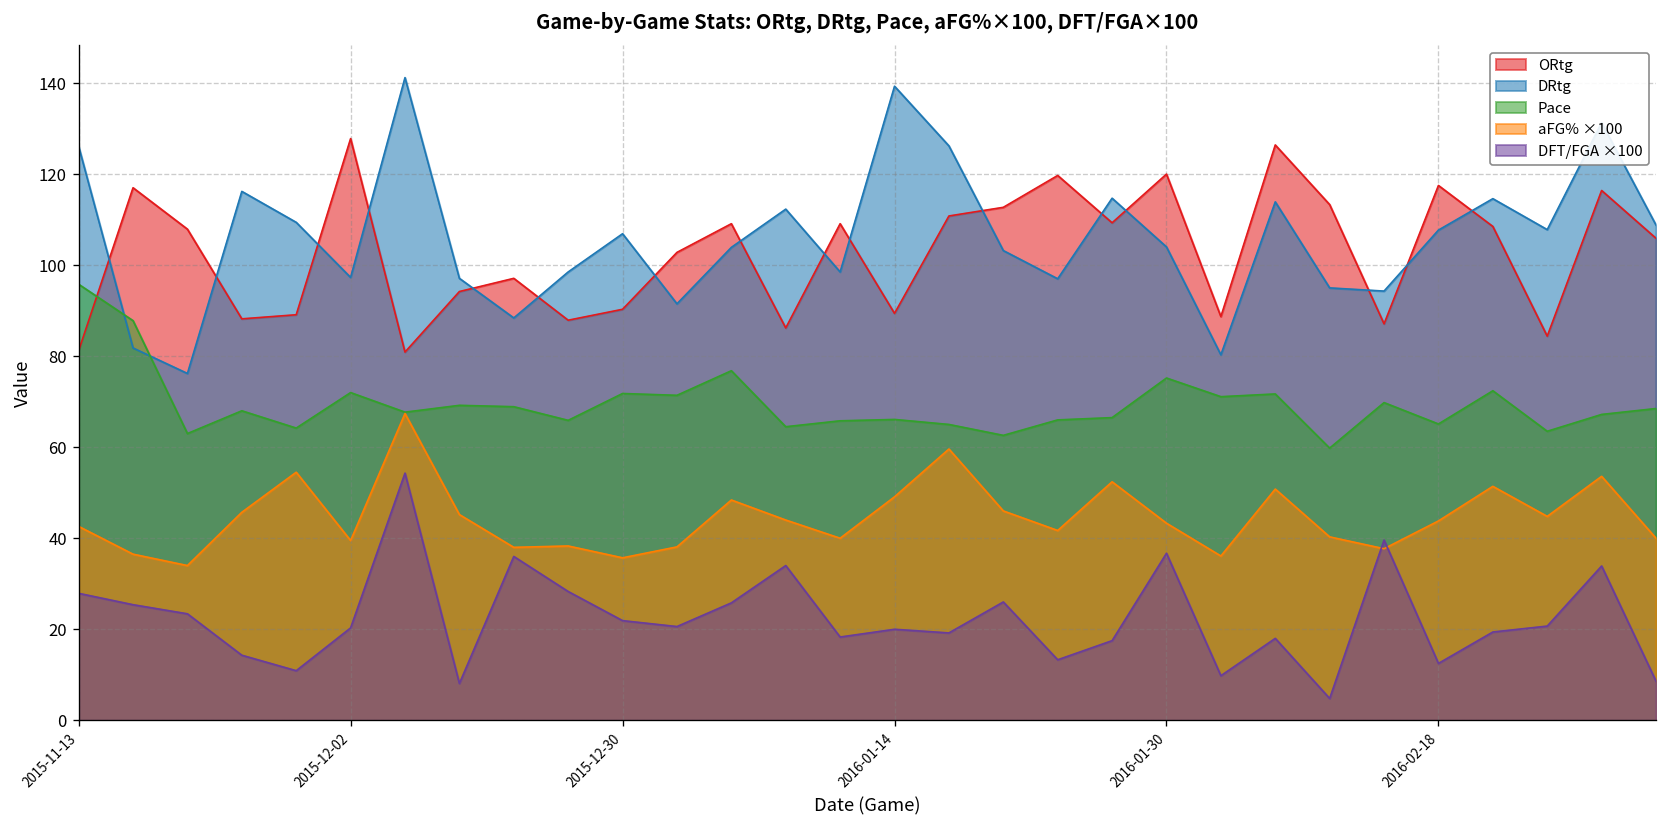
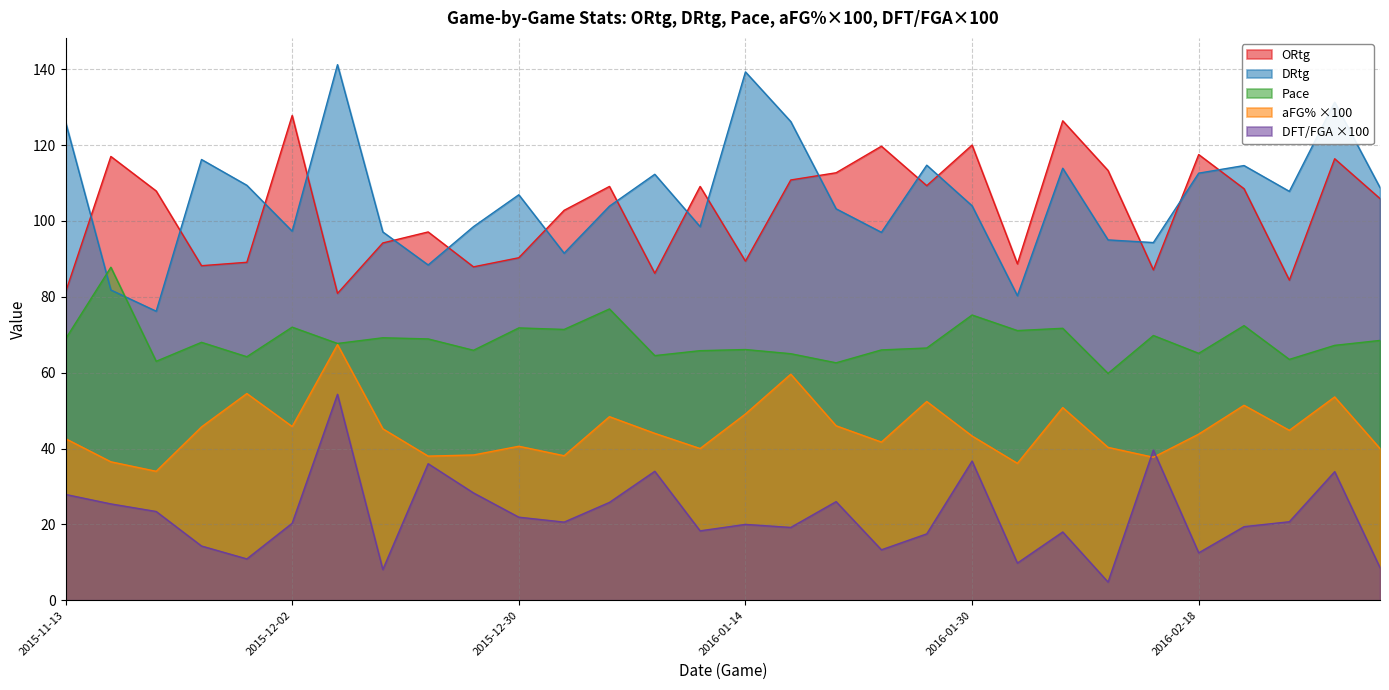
Pace, 2015-11-13: 96 -> 69
aFG% ×100, 2015-12-02: 40 -> 46
aFG% ×100, 2015-12-30: 36 -> 41
DRtg, 2016-02-18: 108 -> 113
